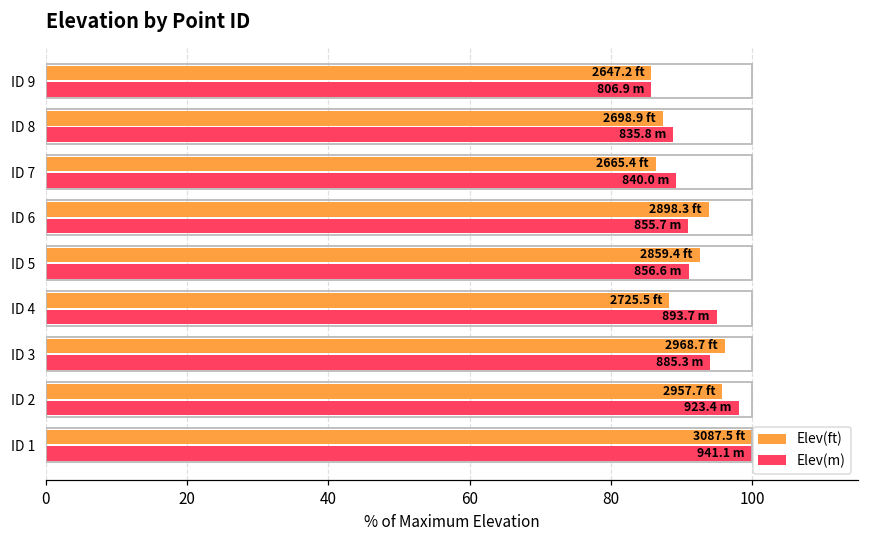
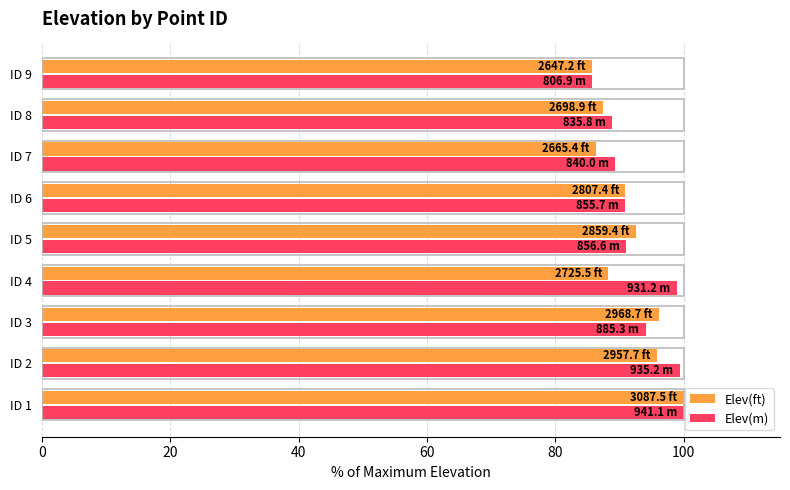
Elev(ft), ID 6: 2898.3 -> 2807.4
Elev(m), ID 4: 893.7 -> 931.2
Elev(m), ID 2: 923.4 -> 935.2
